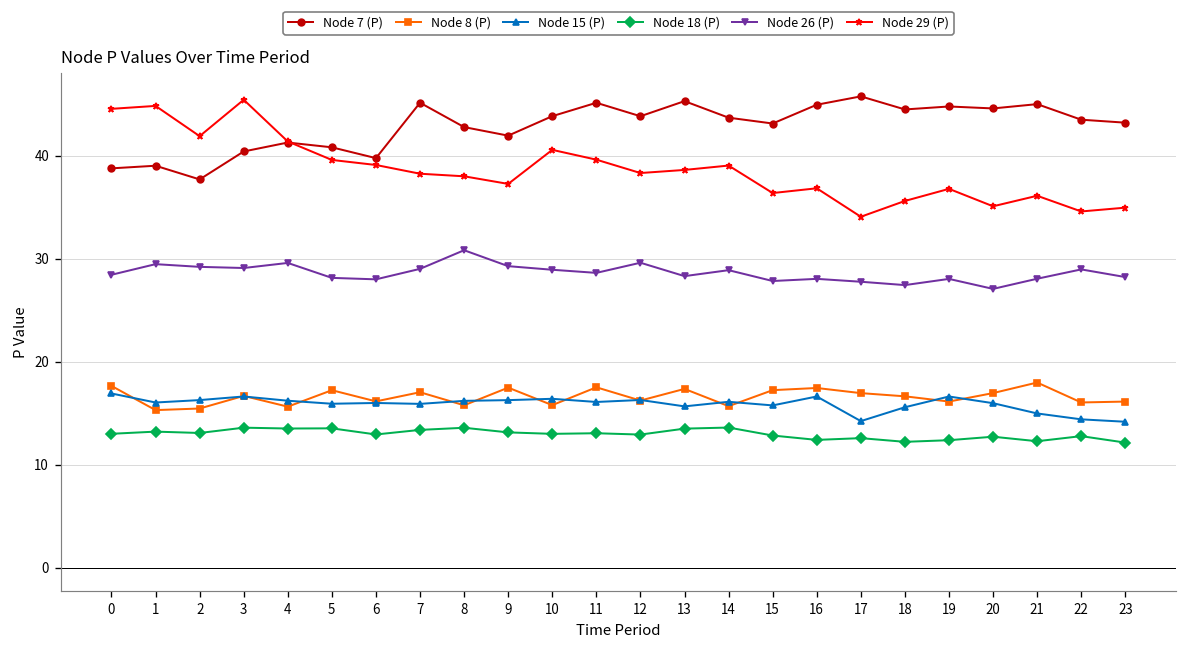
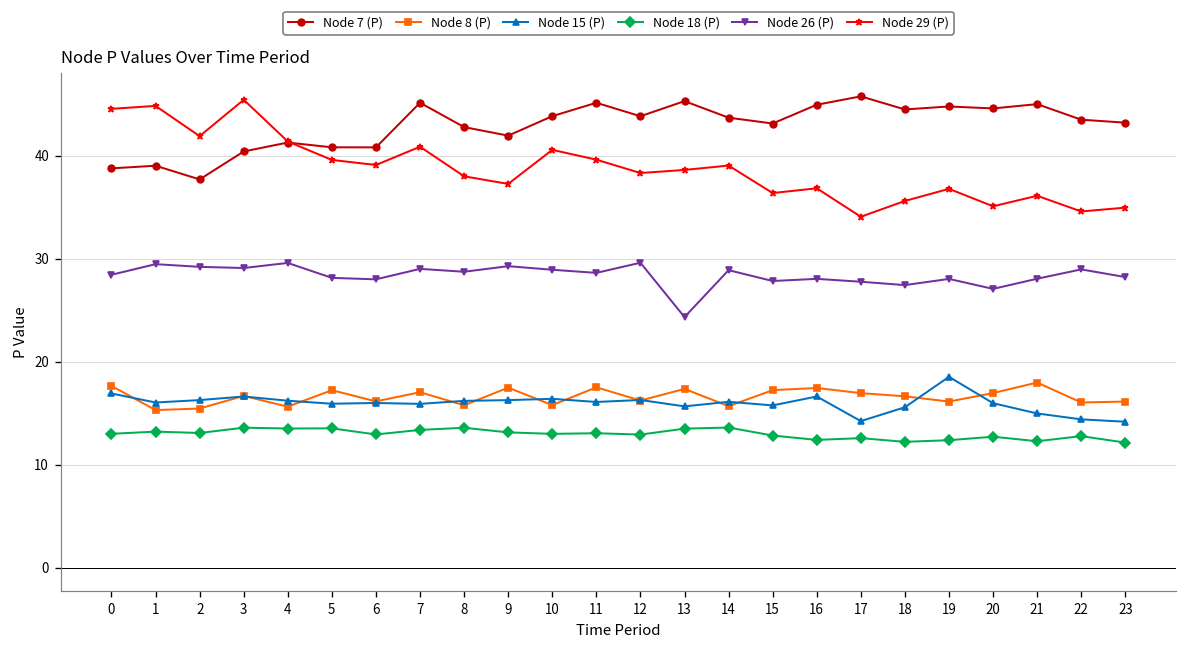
Node 7 (P), 6: 40 -> 41
Node 29 (P), 7: 38 -> 41
Node 26 (P), 8: 31 -> 29
Node 26 (P), 13: 28 -> 24
Node 15 (P), 19: 17 -> 19
